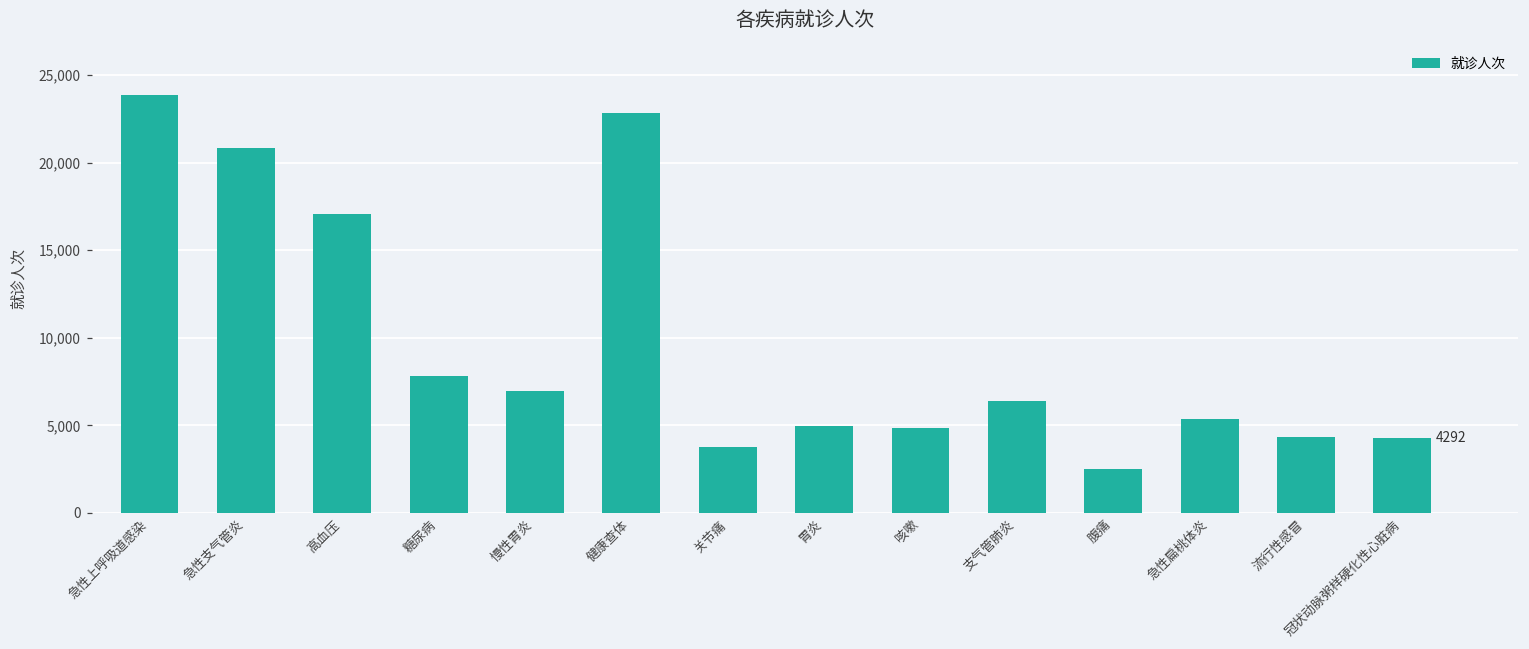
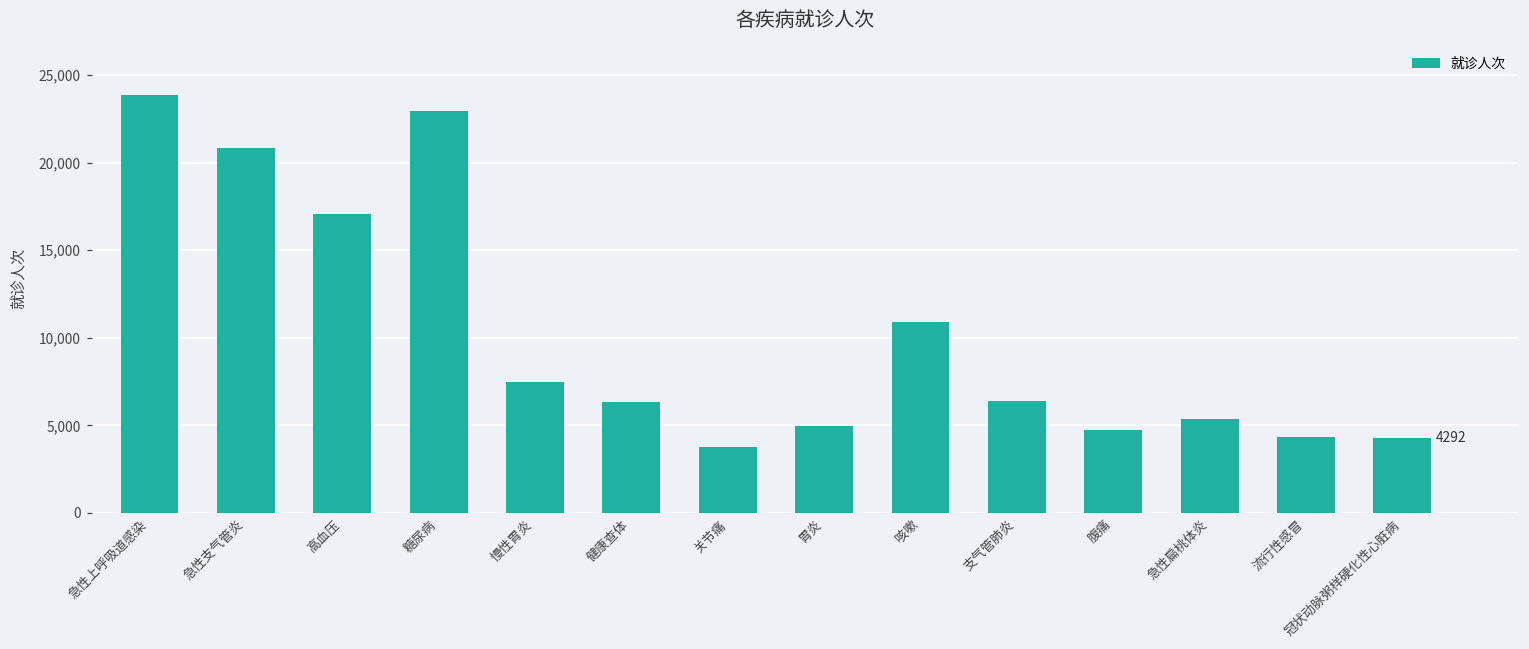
糖尿病: 7,800 -> 22,900
慢性胃炎: 6,900 -> 7,400
健康查体: 22,900 -> 6,300
咳嗽: 4,800 -> 10,900
腹痛: 2,500 -> 4,700
